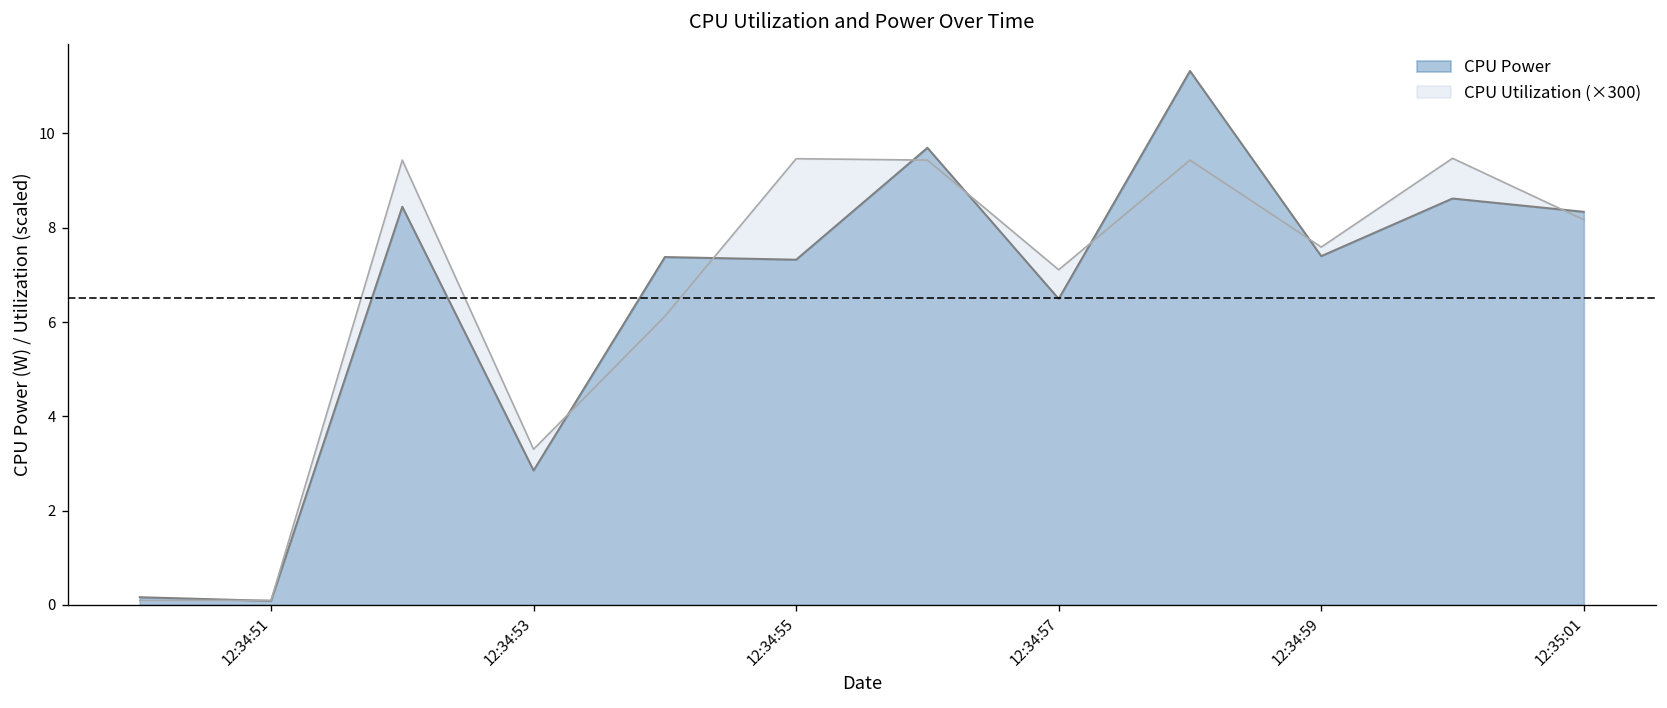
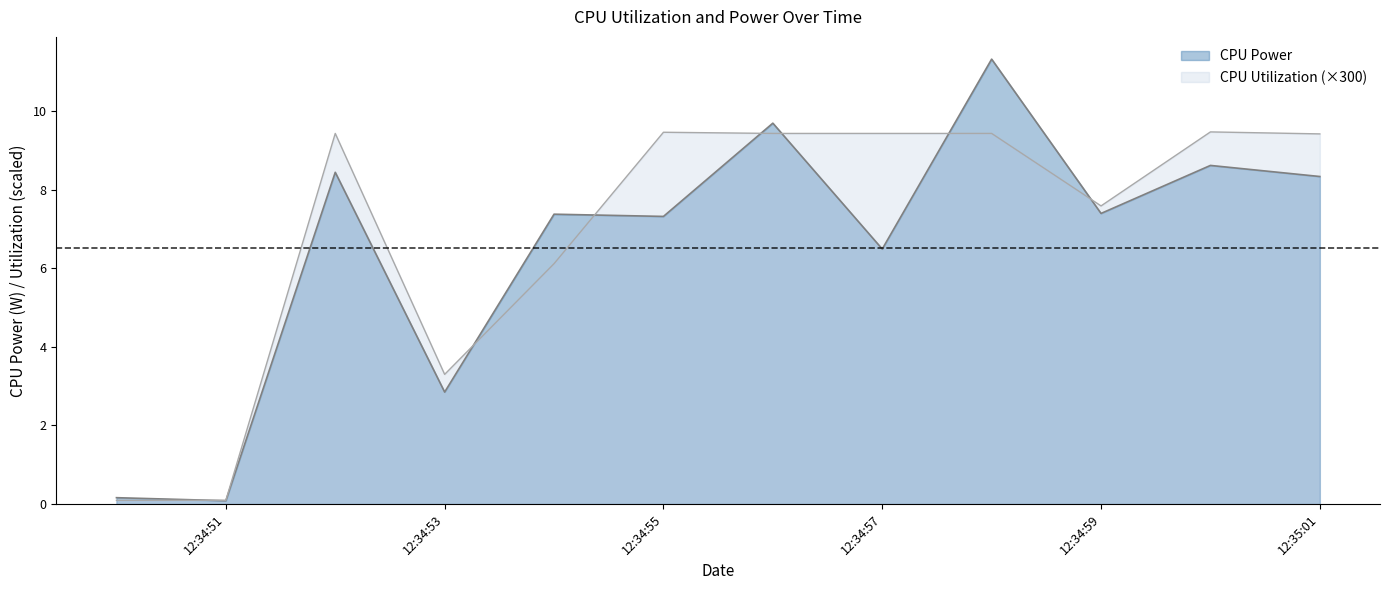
CPU Utilization (×300), 12:34:57: 7.1 -> 9.4
CPU Utilization (×300), 12:35:01: 8.2 -> 9.4
